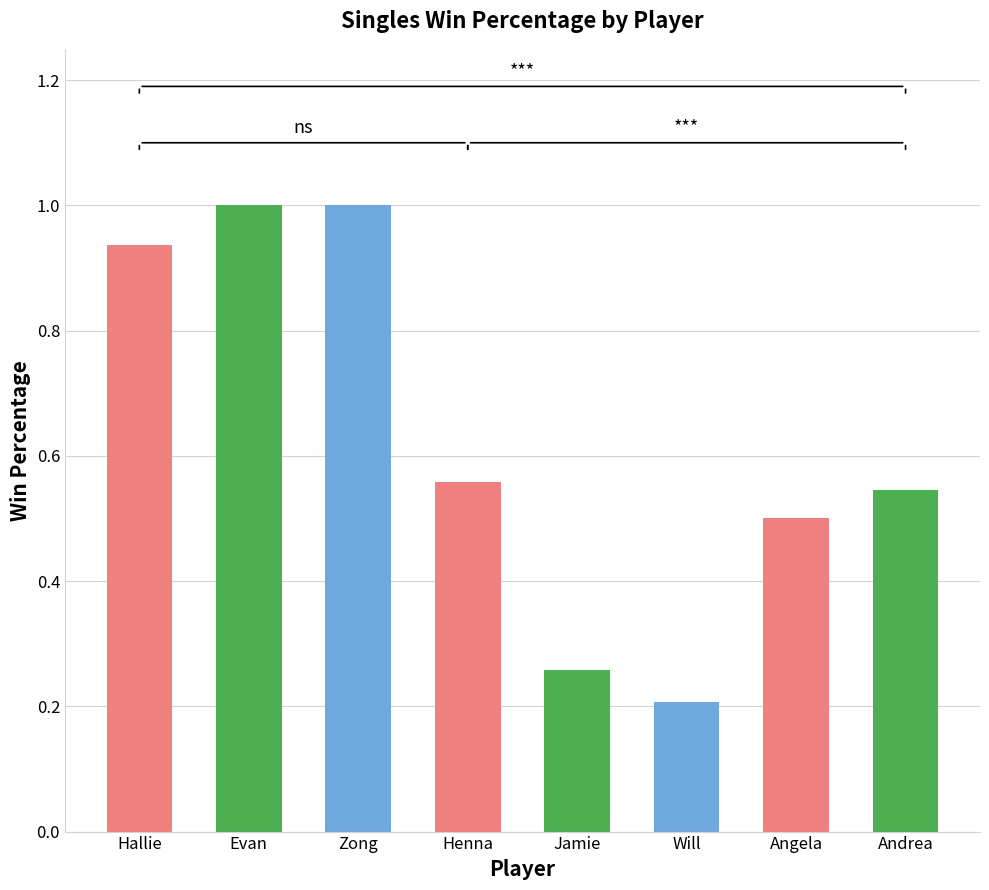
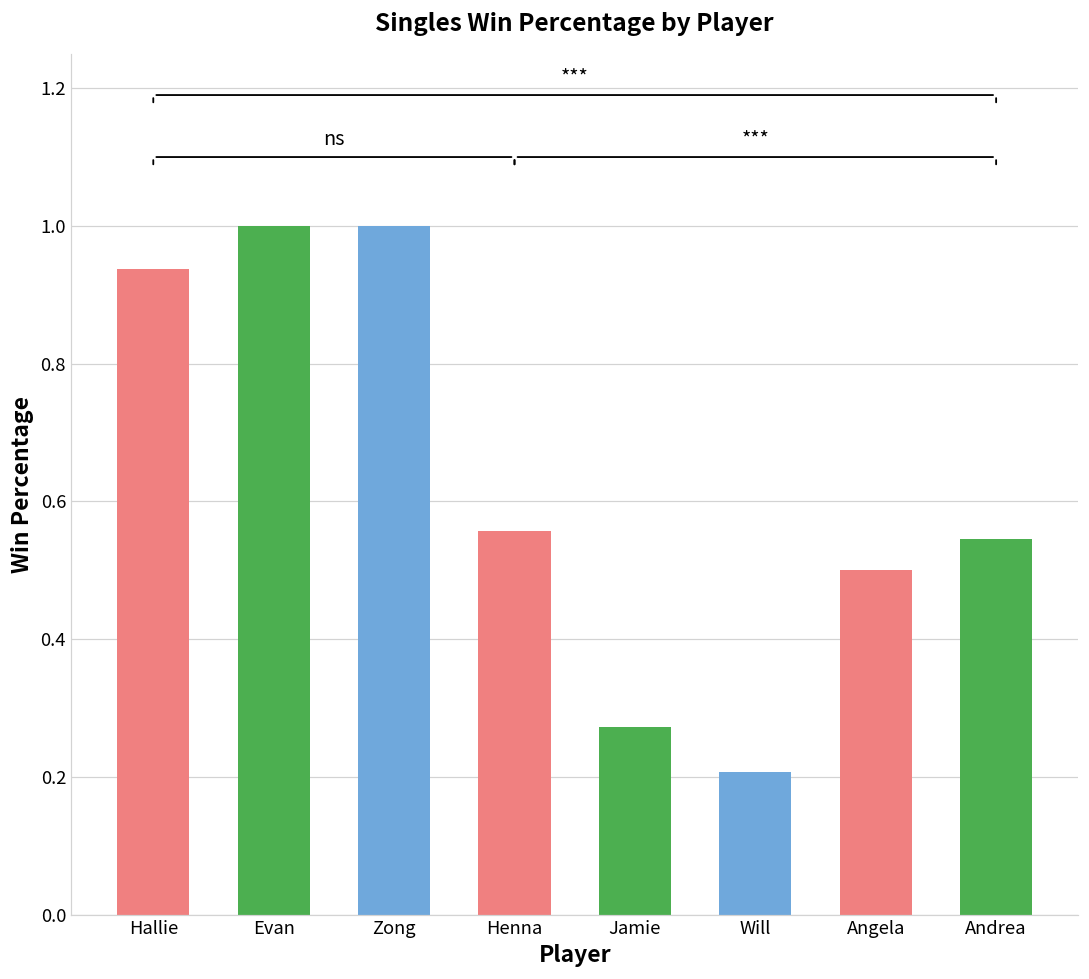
Jamie: 0.26 -> 0.27
